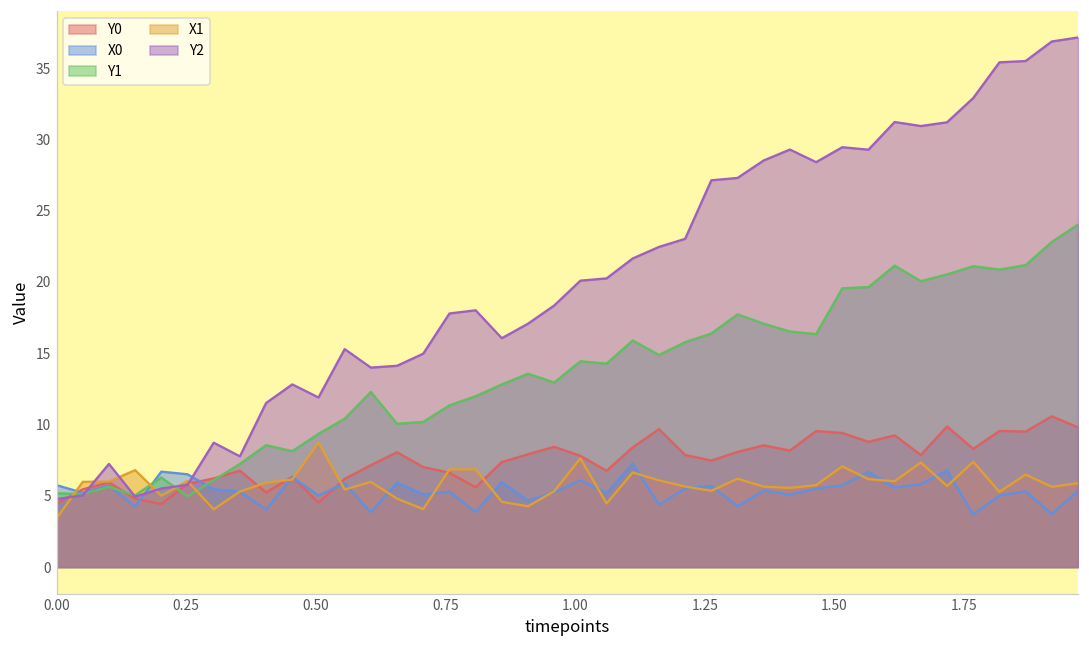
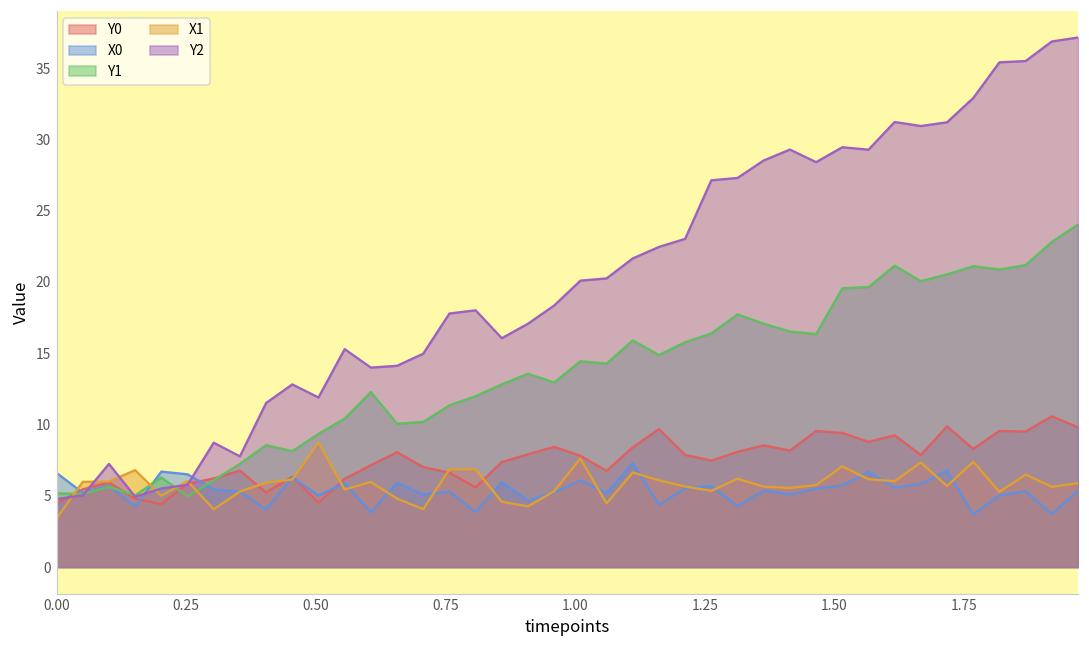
X0, 0.00: 5.7 -> 6.6
